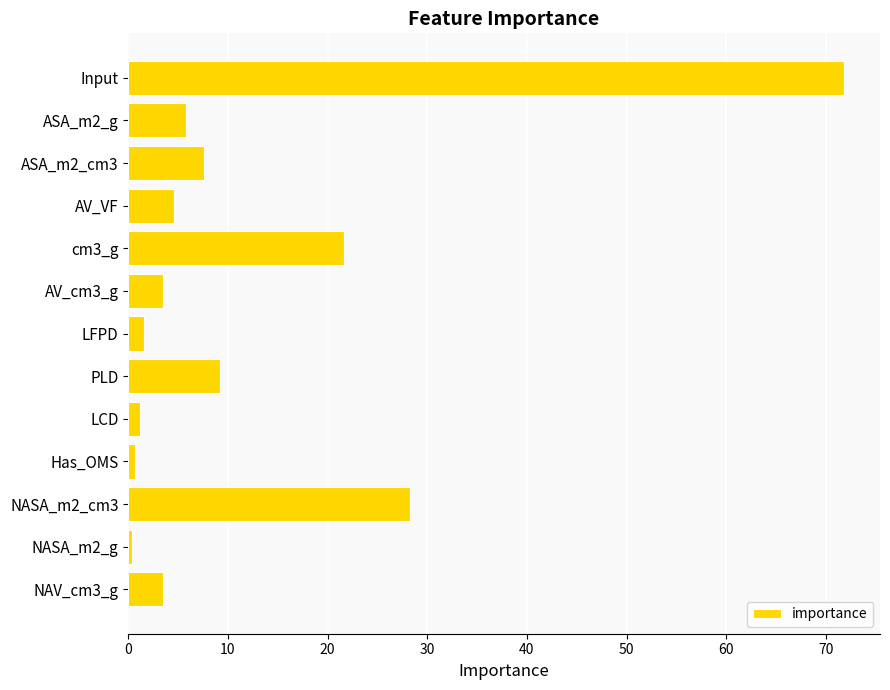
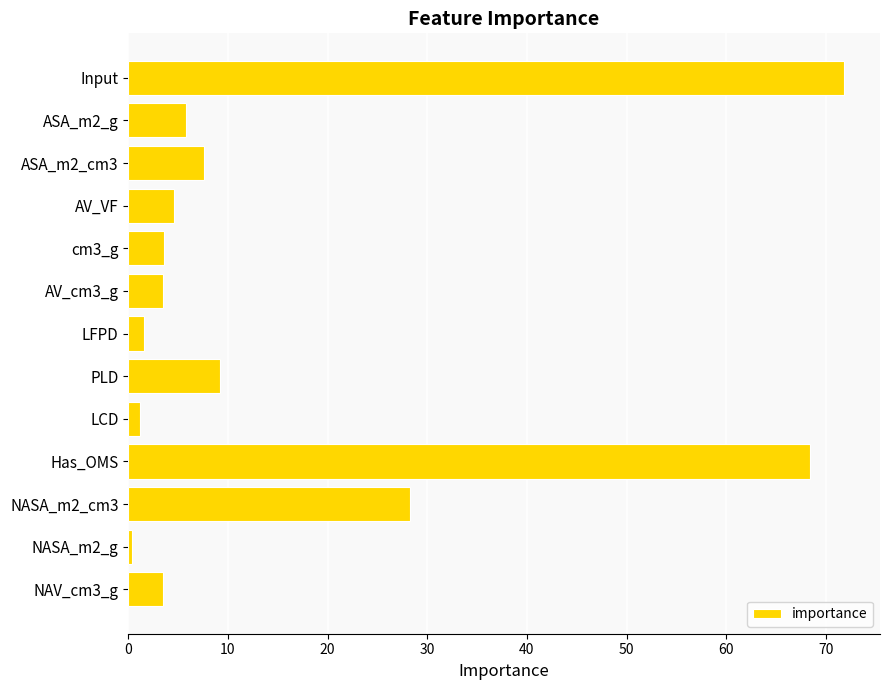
cm3_g: 22 -> 4
Has_OMS: 1 -> 68
